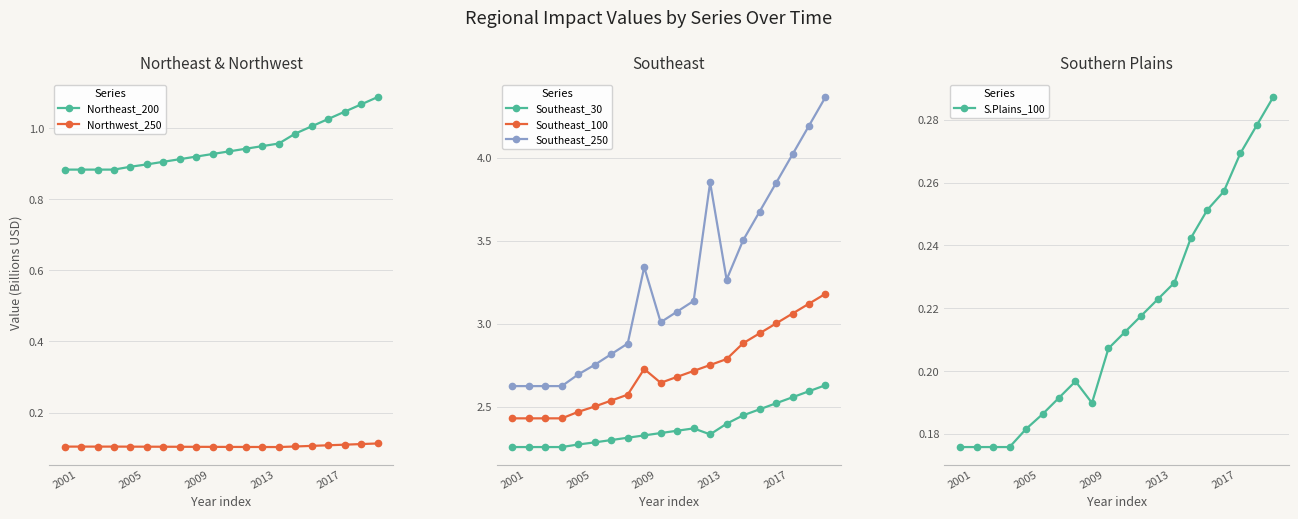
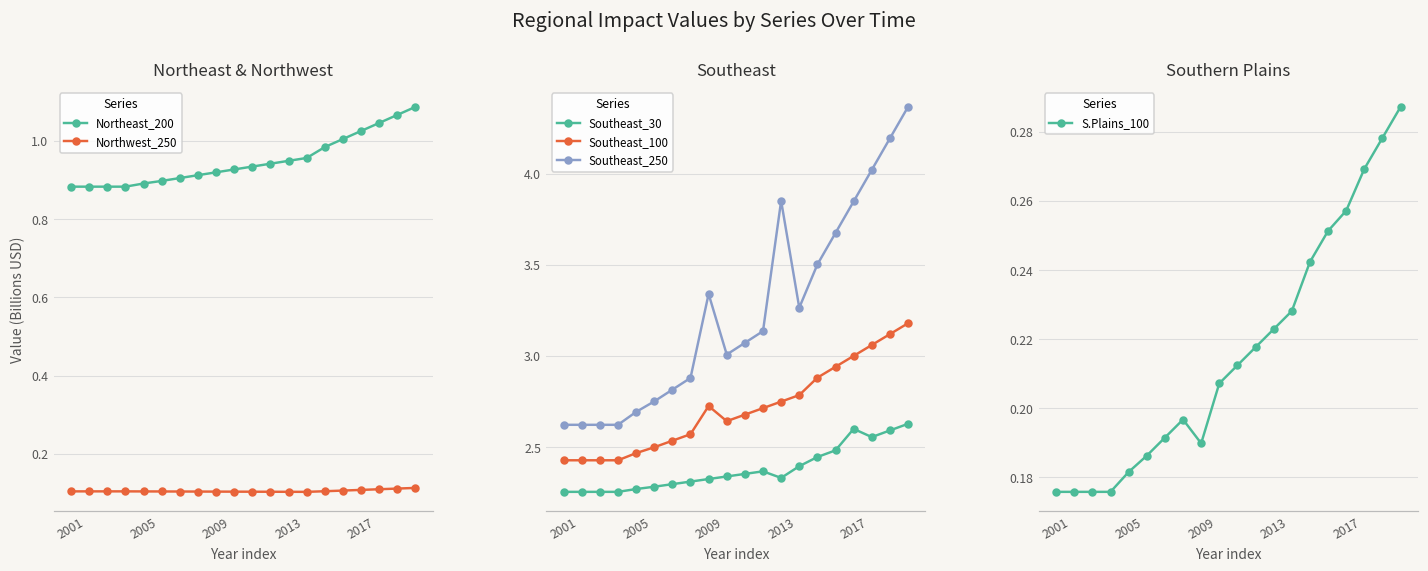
Southeast, Southeast_30, 2017: 2.52 -> 2.60
